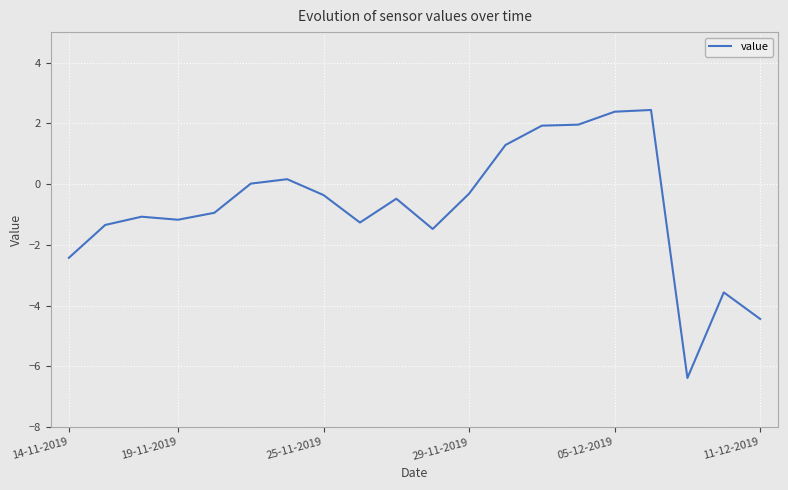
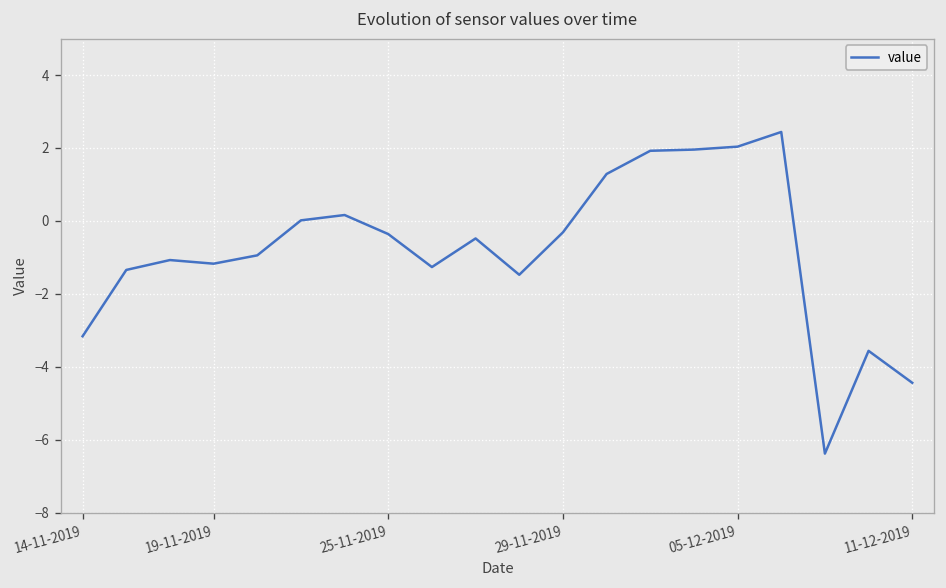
14-11-2019: -2.4 -> -3.2
05-12-2019: 2.4 -> 2.0
